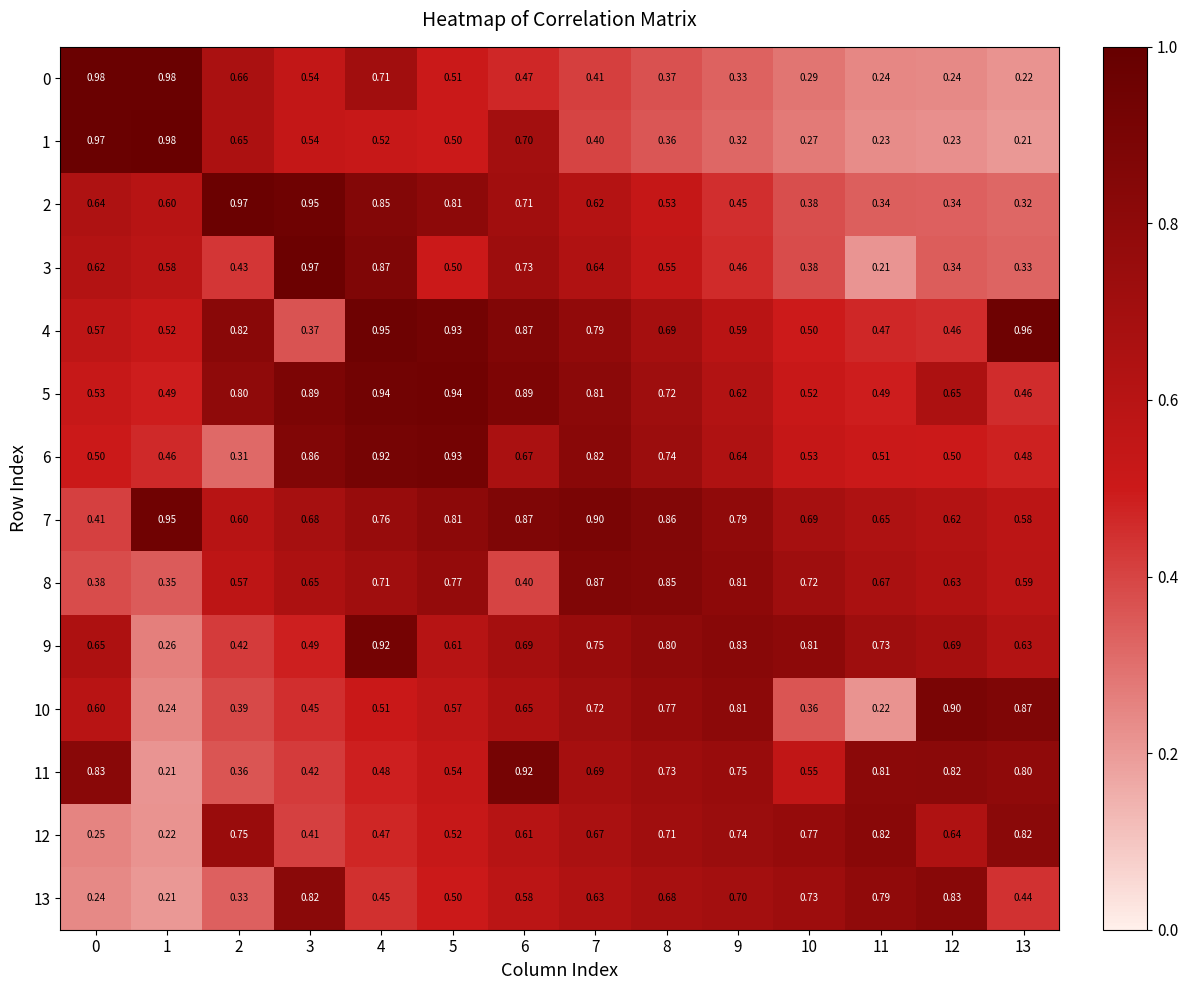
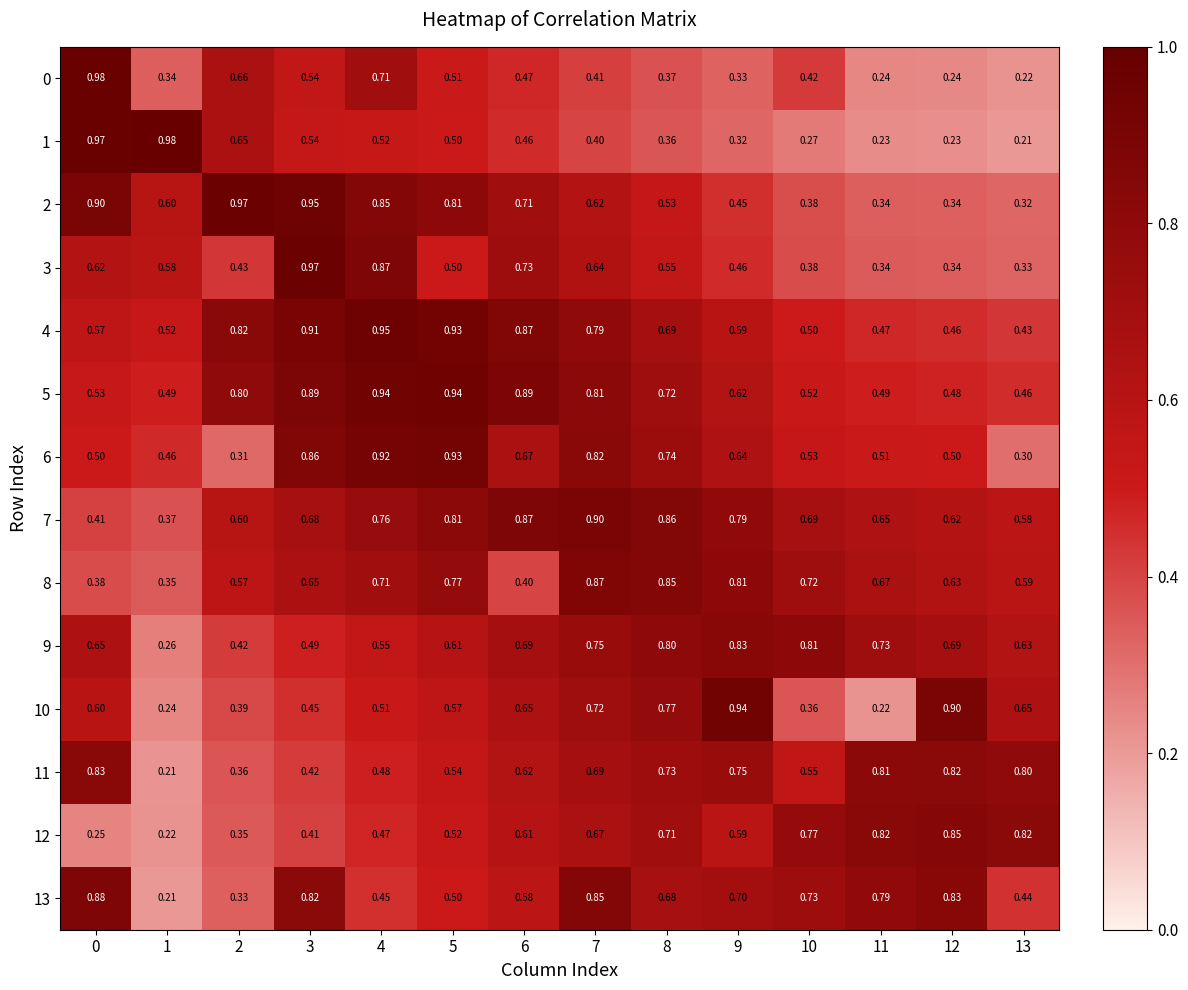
0, 1: 0.98 -> 0.34
0, 10: 0.29 -> 0.42
1, 6: 0.70 -> 0.46
2, 0: 0.64 -> 0.90
3, 11: 0.21 -> 0.34
4, 3: 0.37 -> 0.91
4, 13: 0.96 -> 0.43
5, 12: 0.65 -> 0.48
6, 13: 0.48 -> 0.30
7, 1: 0.95 -> 0.37
9, 4: 0.92 -> 0.55
10, 9: 0.81 -> 0.94
10, 13: 0.87 -> 0.65
11, 6: 0.92 -> 0.62
12, 2: 0.75 -> 0.35
12, 9: 0.74 -> 0.59
12, 12: 0.64 -> 0.85
13, 0: 0.24 -> 0.88
13, 7: 0.63 -> 0.85
